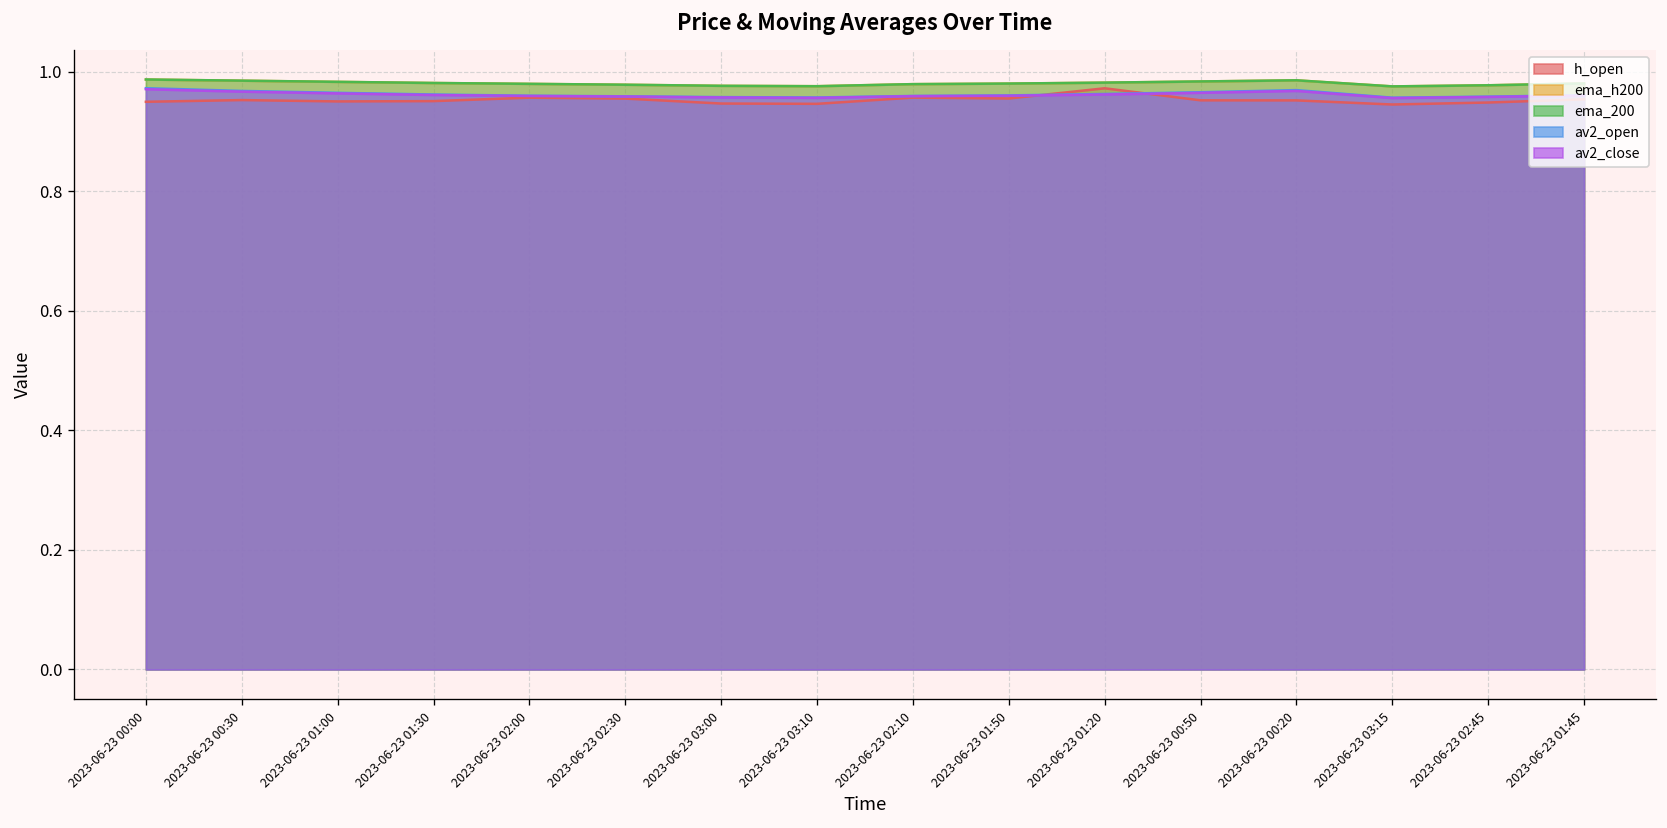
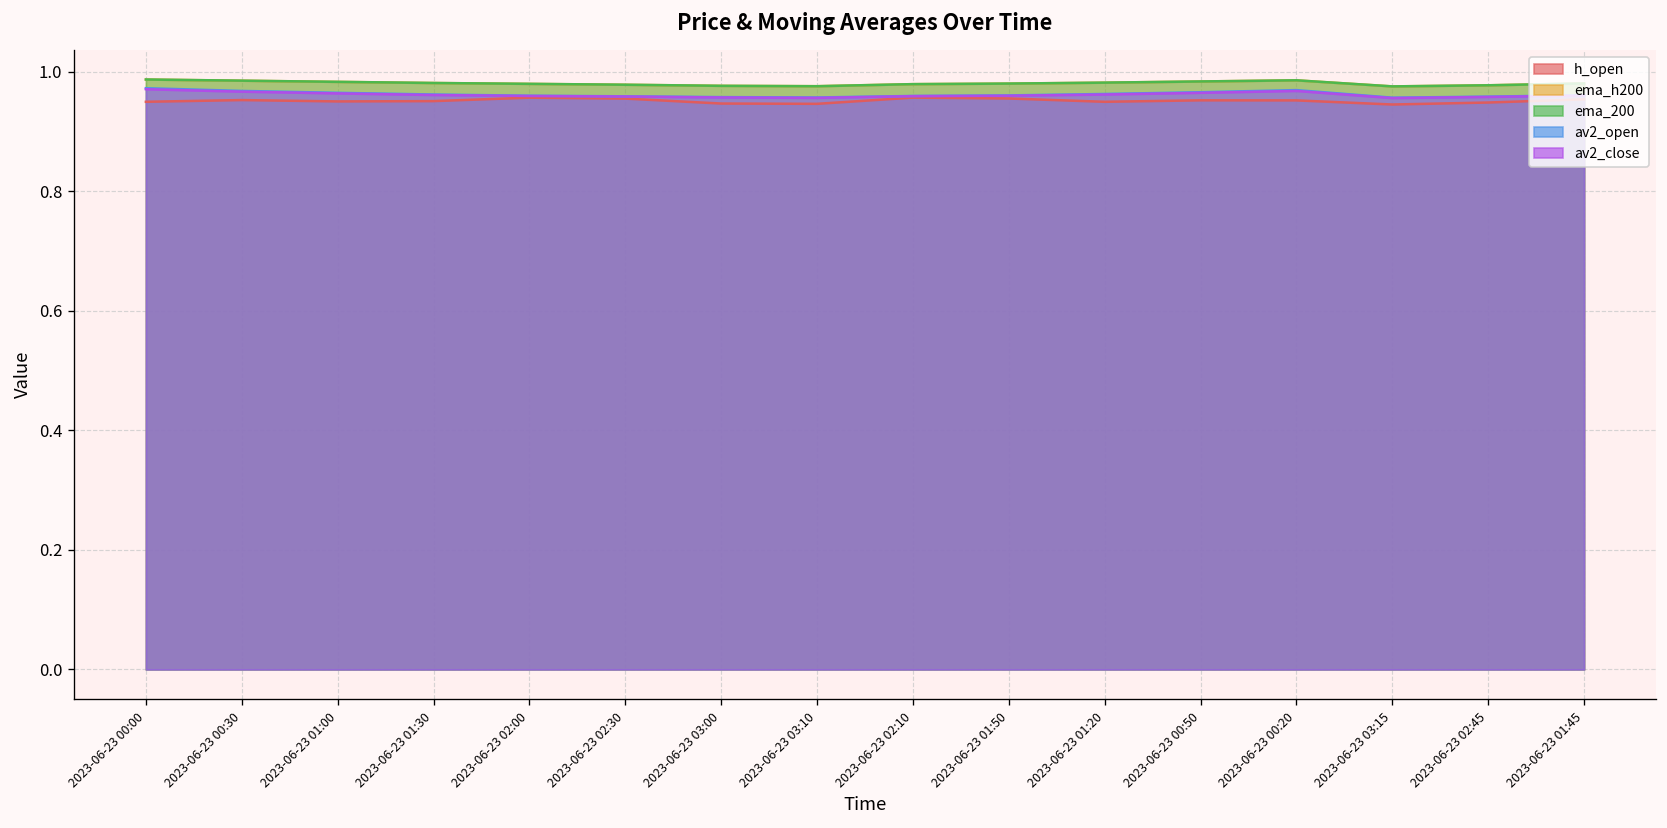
h_open, 2023-06-23 01:20: 0.97 -> 0.95
